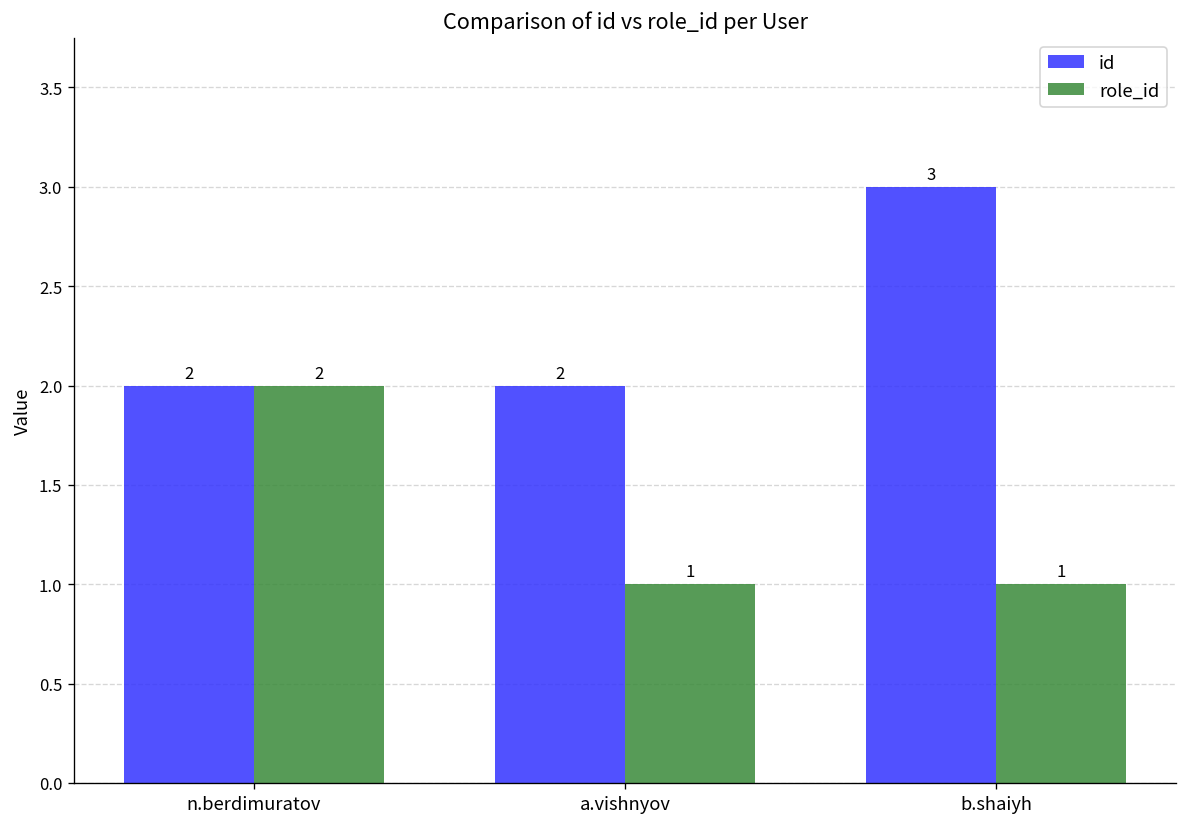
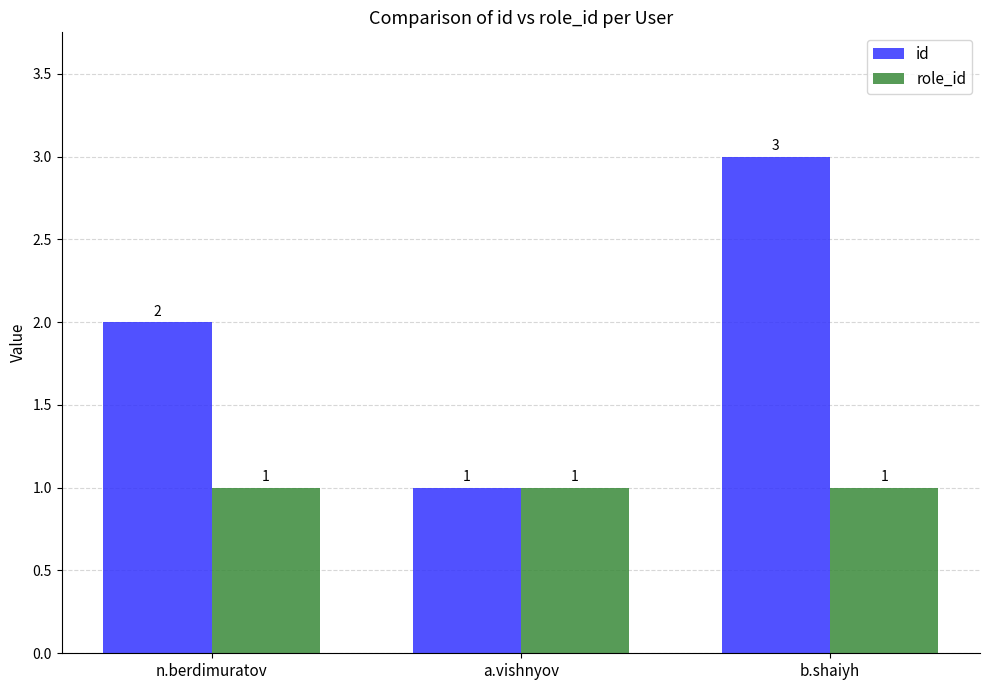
role_id, n.berdimuratov: 2 -> 1
id, a.vishnyov: 2 -> 1
